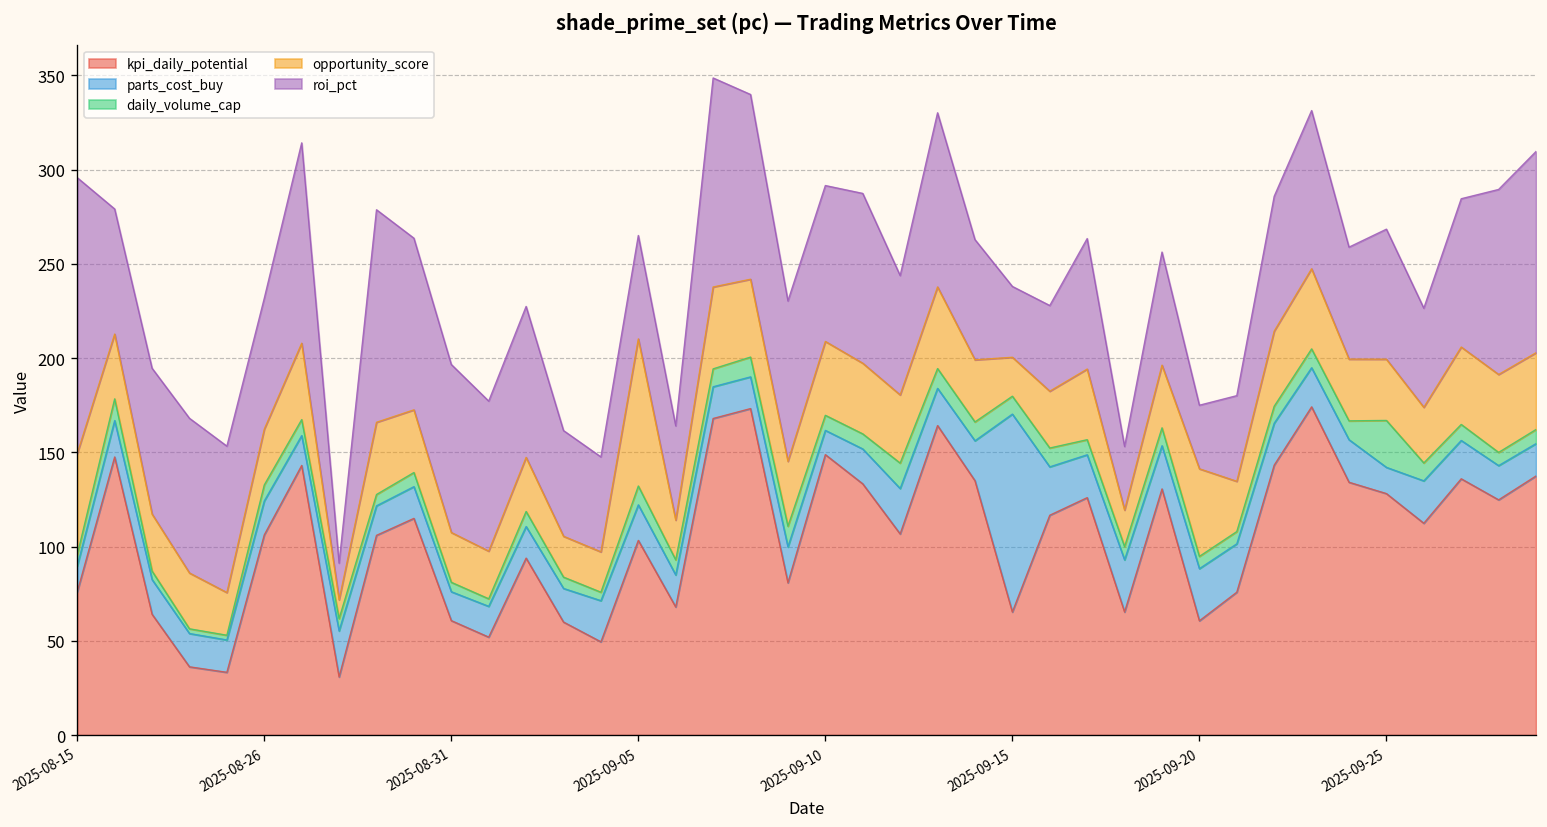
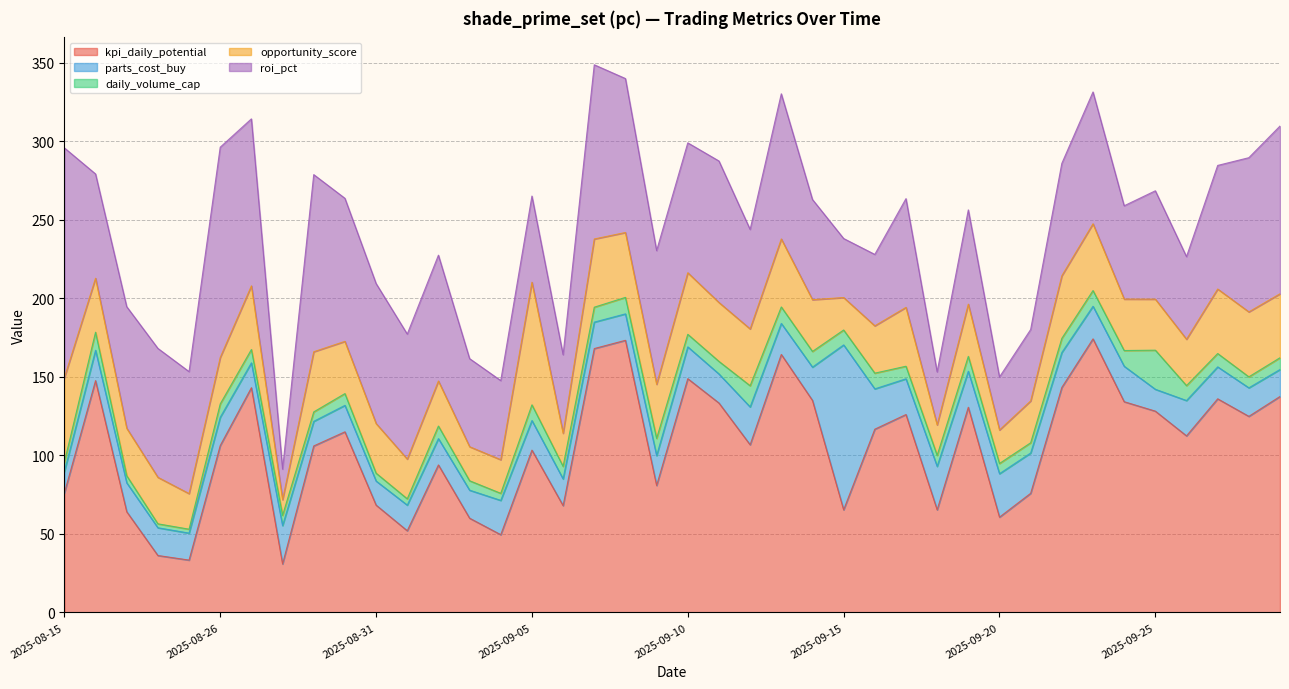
roi_pct, 2025-08-26: 69 -> 134
kpi_daily_potential, 2025-08-31: 61 -> 68
opportunity_score, 2025-08-31: 26 -> 32
parts_cost_buy, 2025-09-10: 13 -> 20
opportunity_score, 2025-09-20: 46 -> 21
